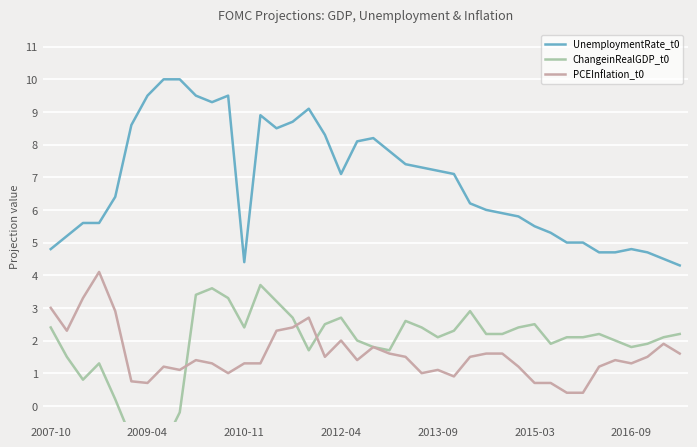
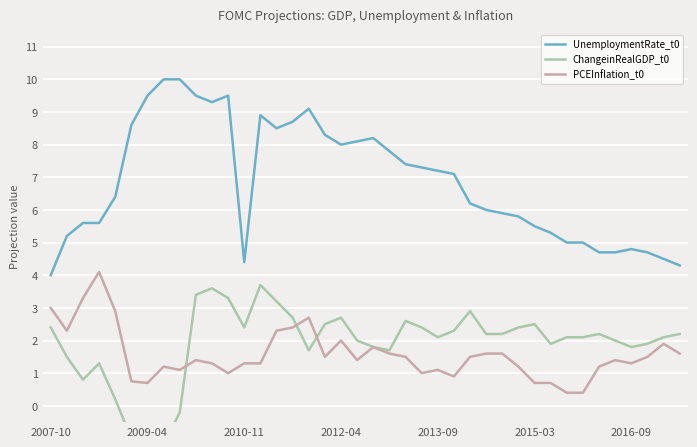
UnemploymentRate_t0, 2007-10: 4.8 -> 4.0
UnemploymentRate_t0, 2012-04: 7.1 -> 8.0
